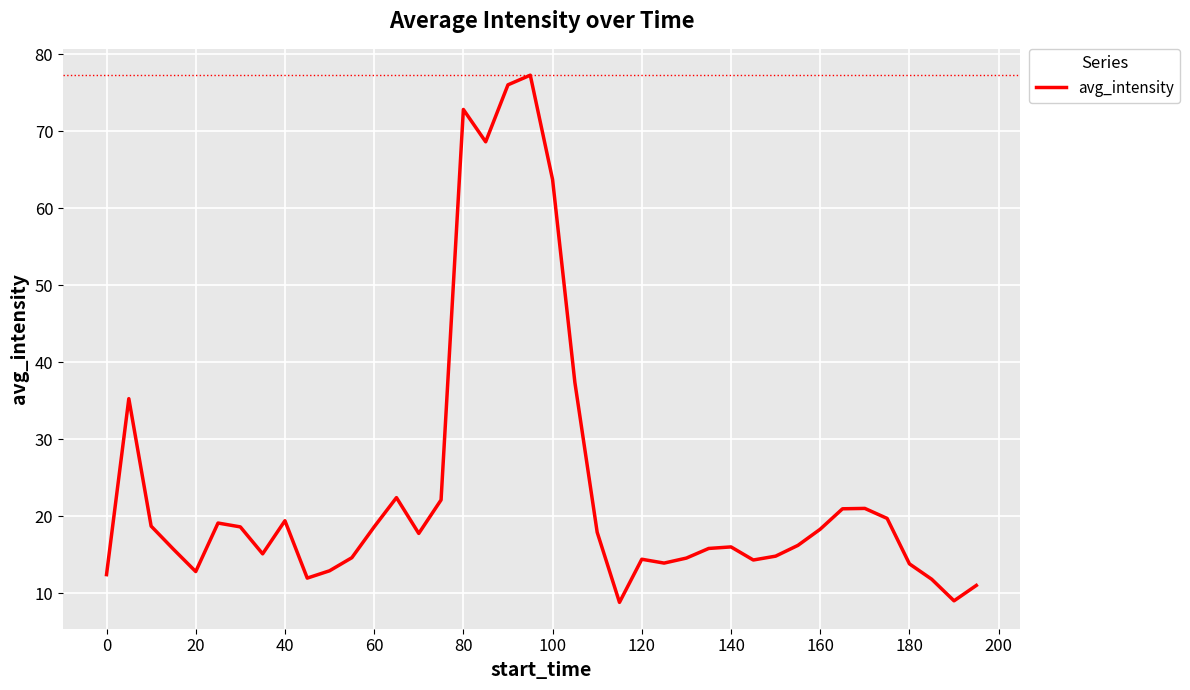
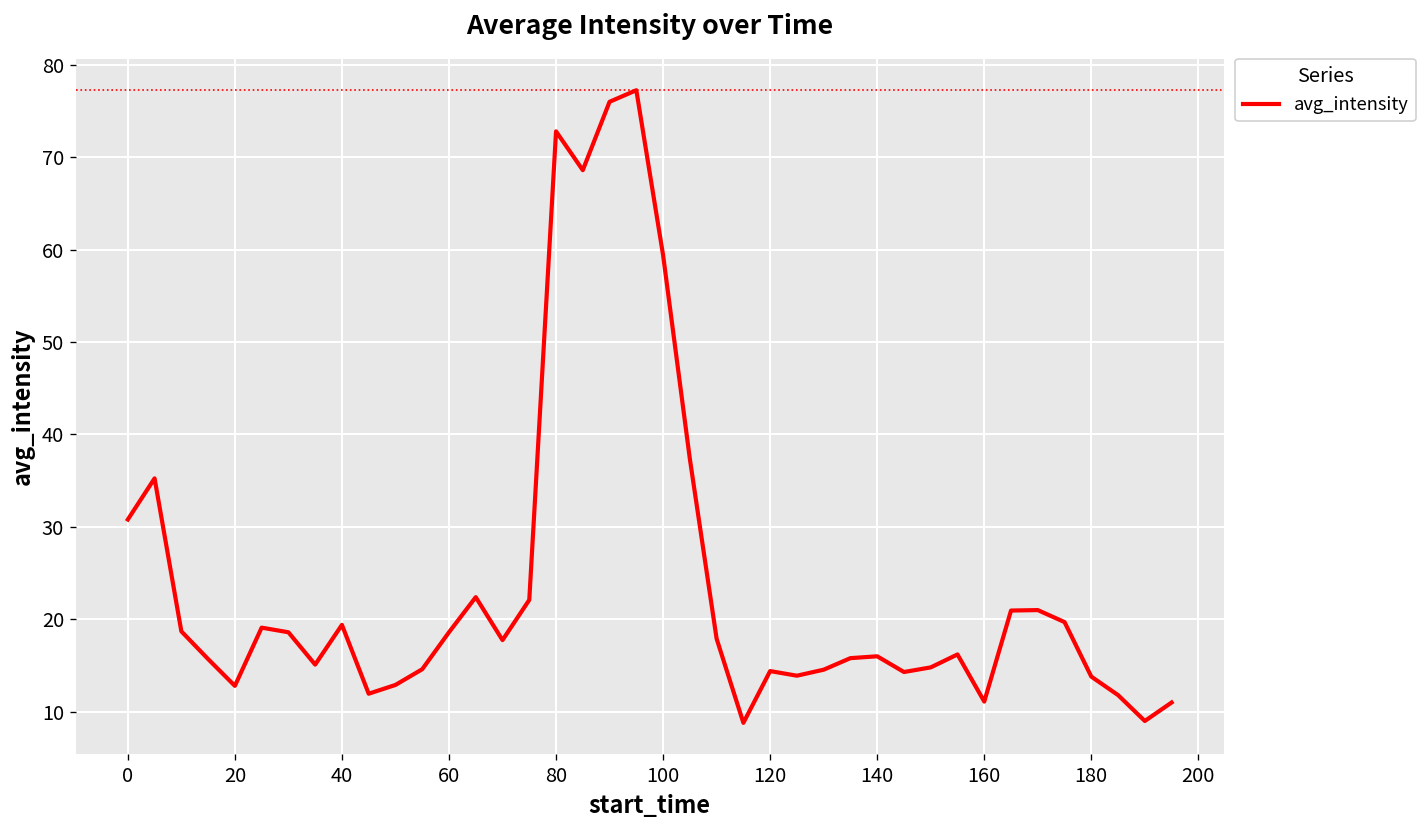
0: 12 -> 31
100: 64 -> 59
160: 18 -> 11
